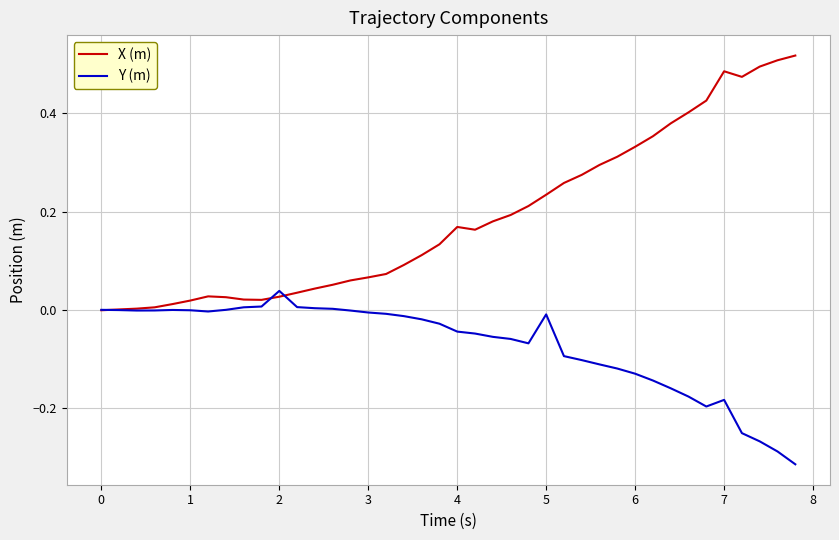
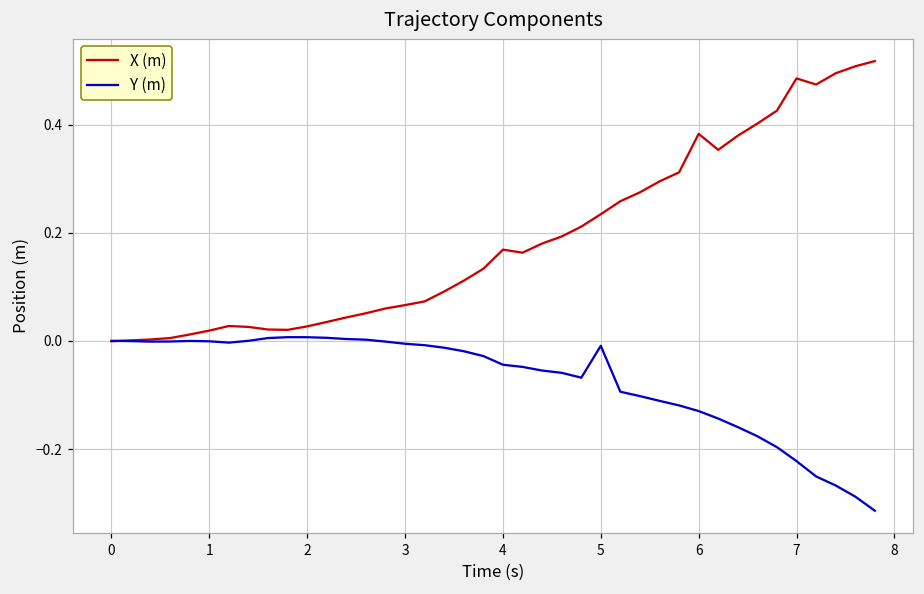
Y (m), 2: 0.04 -> 0.01
X (m), 6: 0.33 -> 0.38
Y (m), 7: -0.18 -> -0.22
